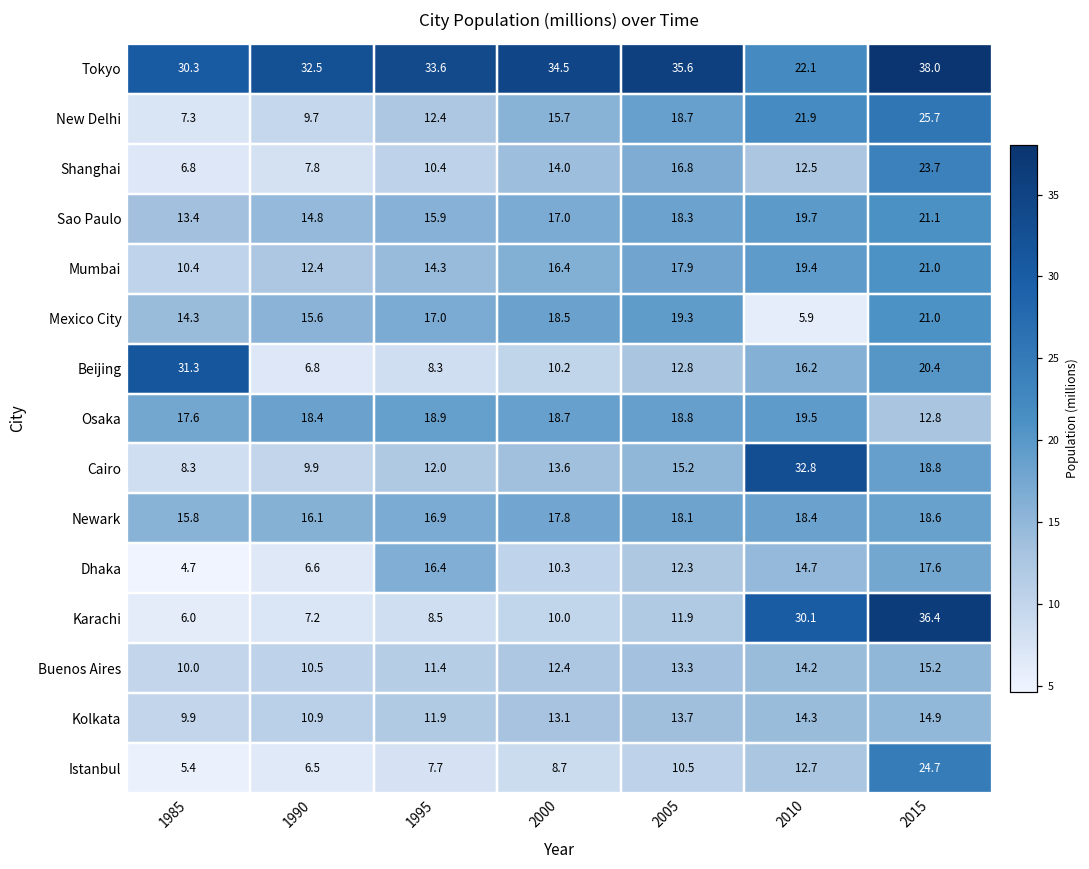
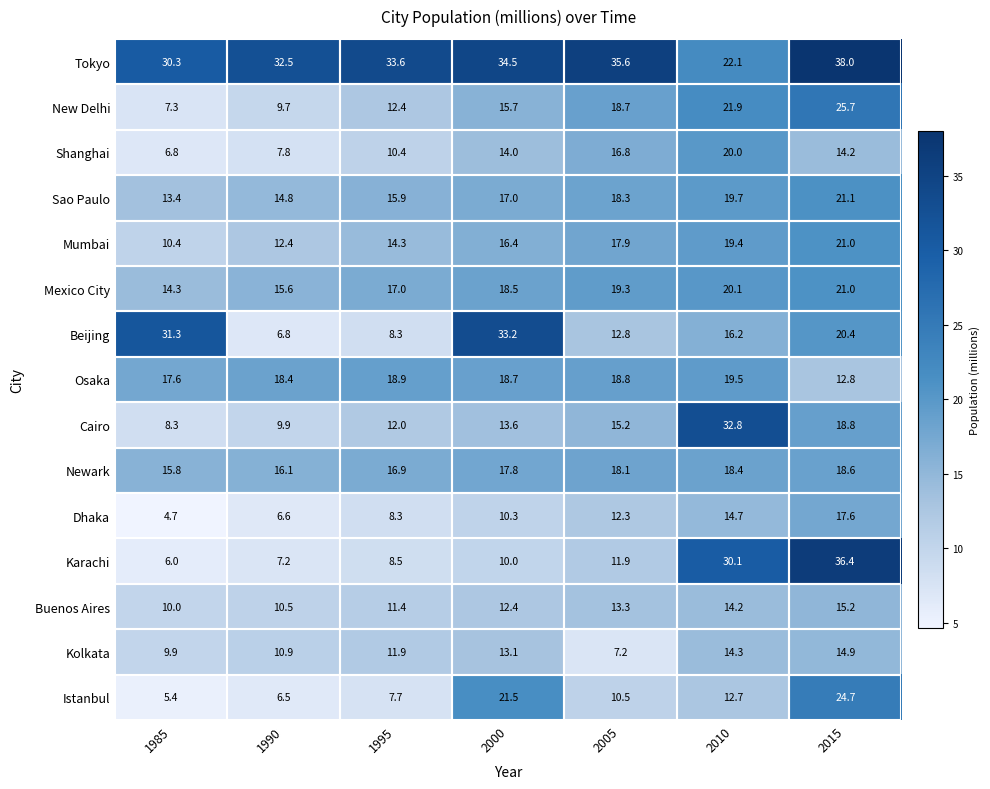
Shanghai, 2010: 12.5 -> 20.0
Shanghai, 2015: 23.7 -> 14.2
Mexico City, 2010: 5.9 -> 20.1
Beijing, 2000: 10.2 -> 33.2
Dhaka, 1995: 16.4 -> 8.3
Kolkata, 2005: 13.7 -> 7.2
Istanbul, 2000: 8.7 -> 21.5
